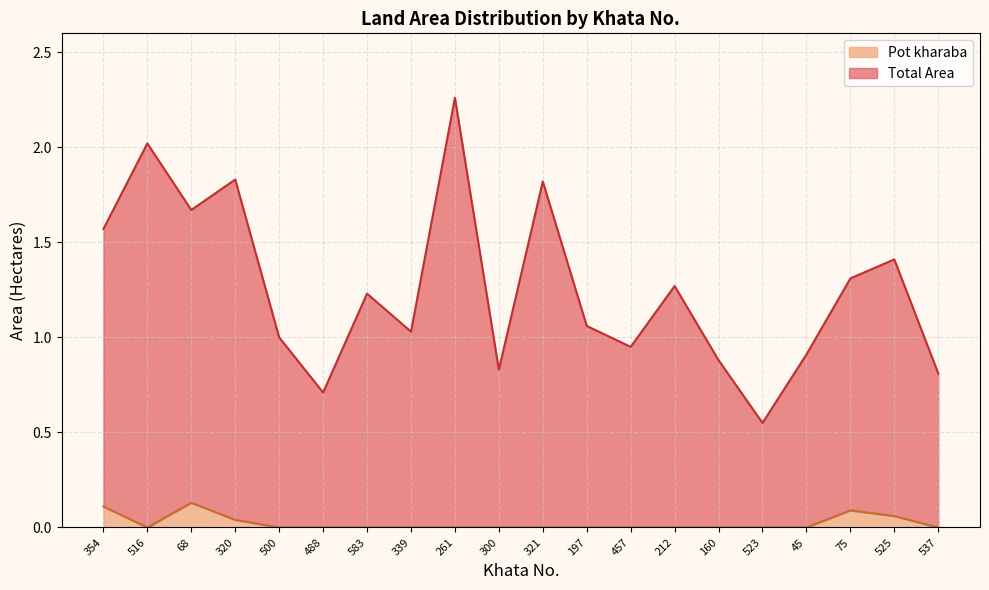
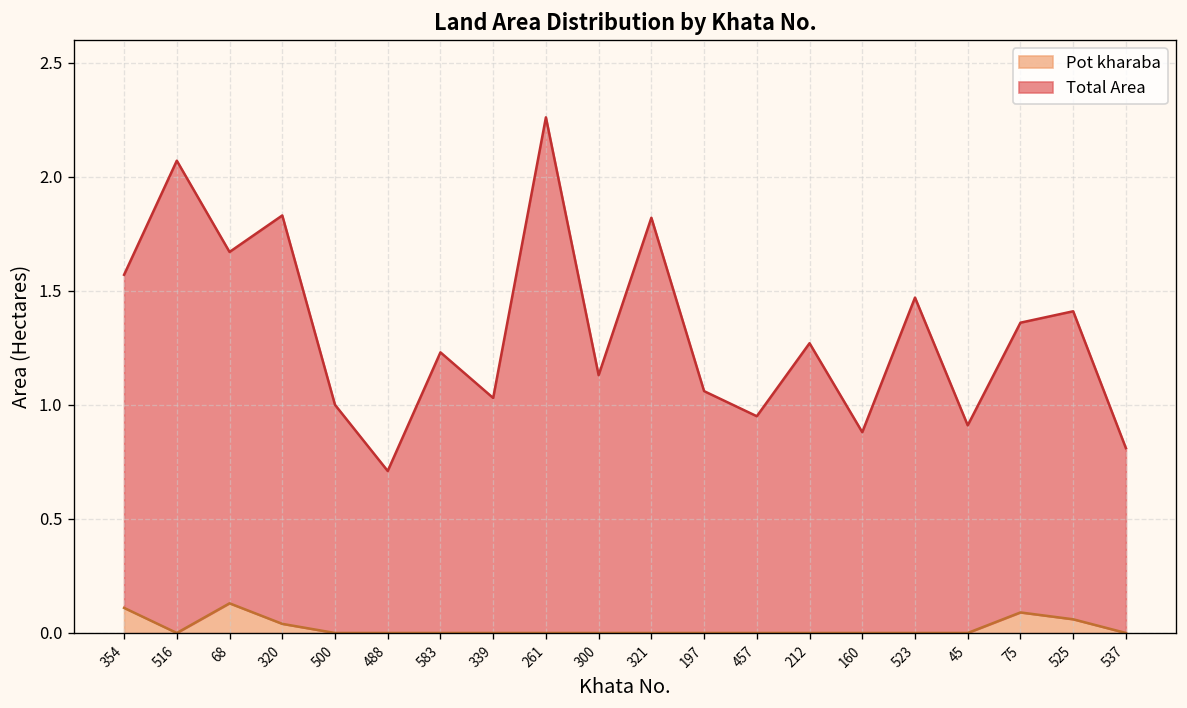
Total Area, 516: 2.02 -> 2.07
Total Area, 300: 0.83 -> 1.13
Total Area, 523: 0.55 -> 1.47
Total Area, 75: 1.31 -> 1.36
